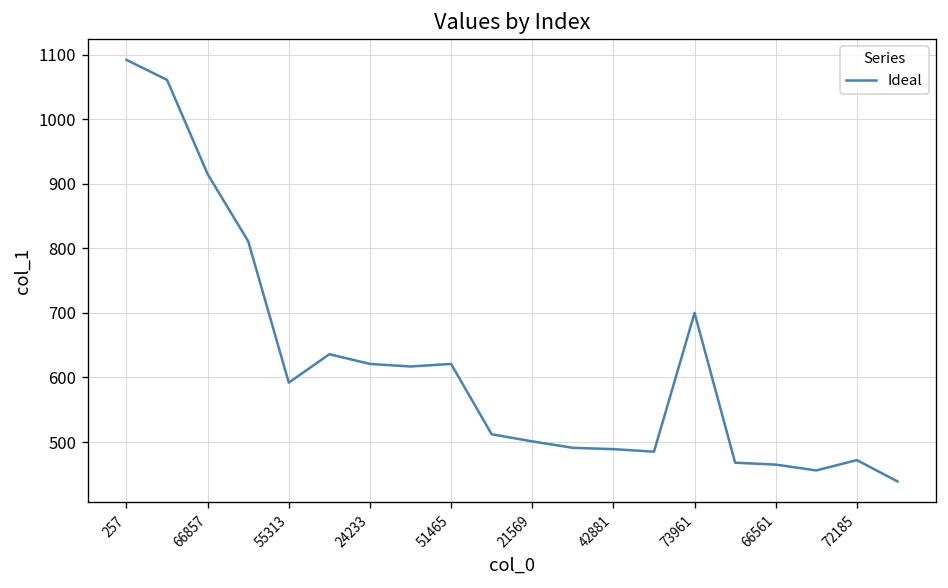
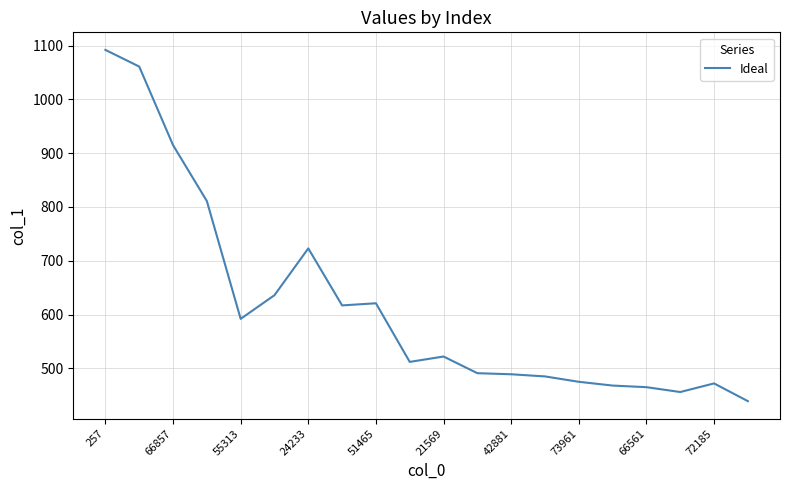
24233: 620 -> 720
21569: 500 -> 520
73961: 700 -> 480
